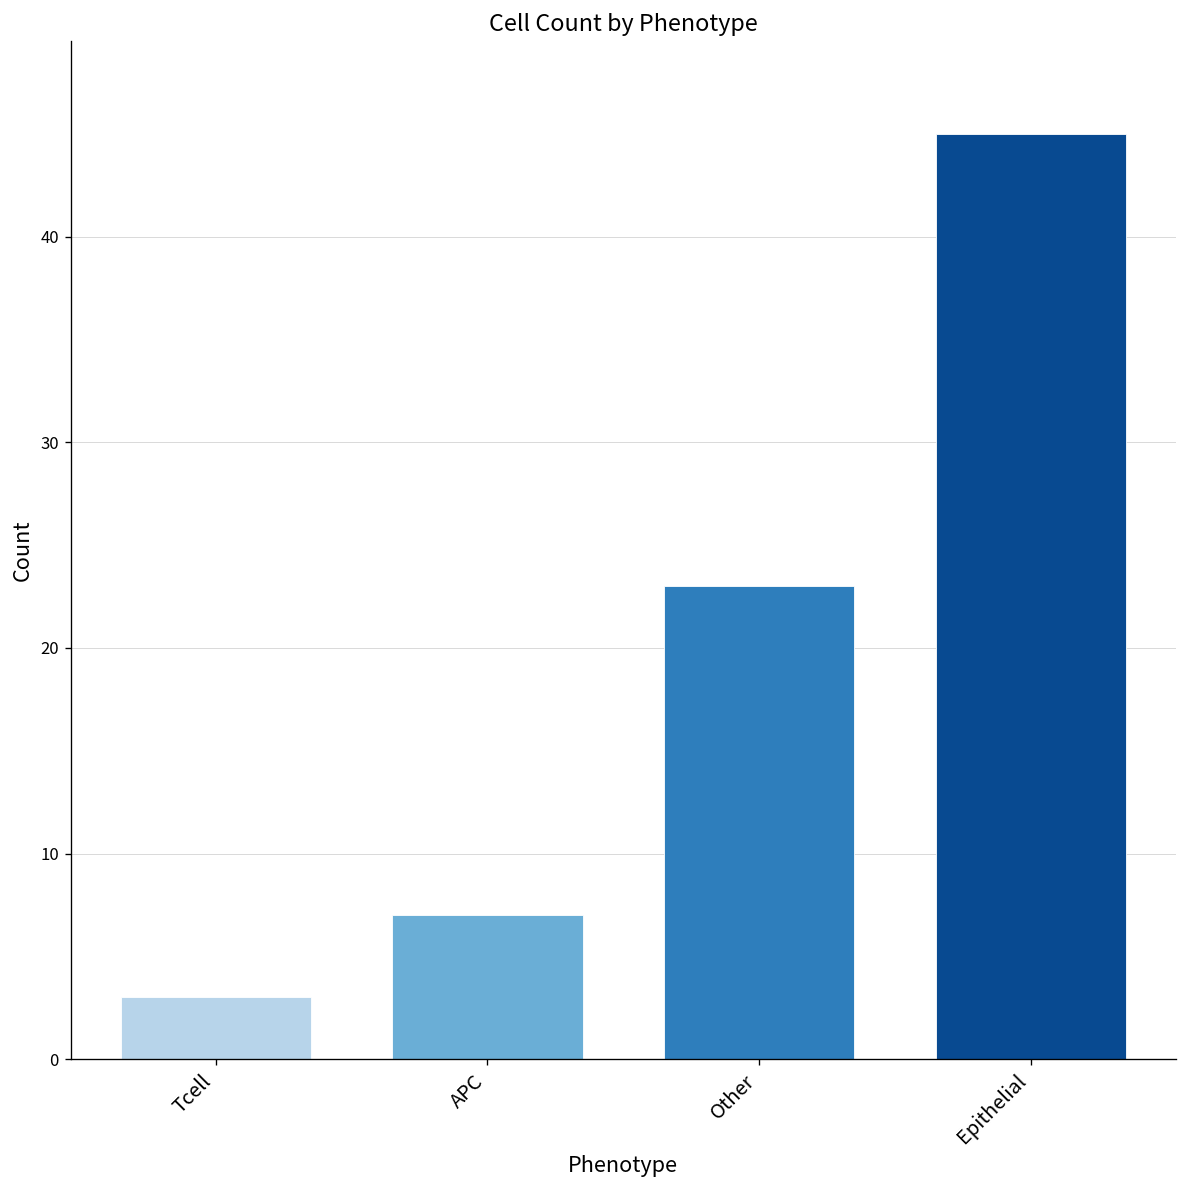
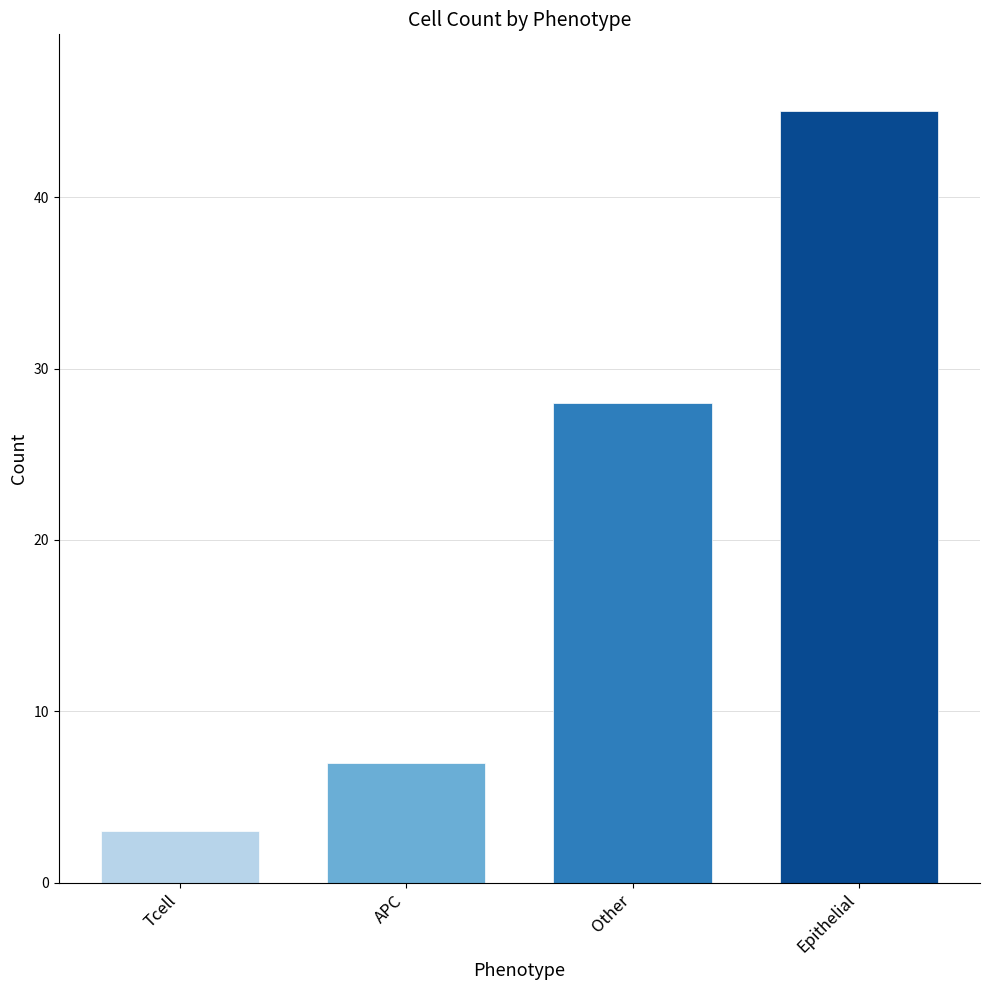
Other: 23 -> 28
